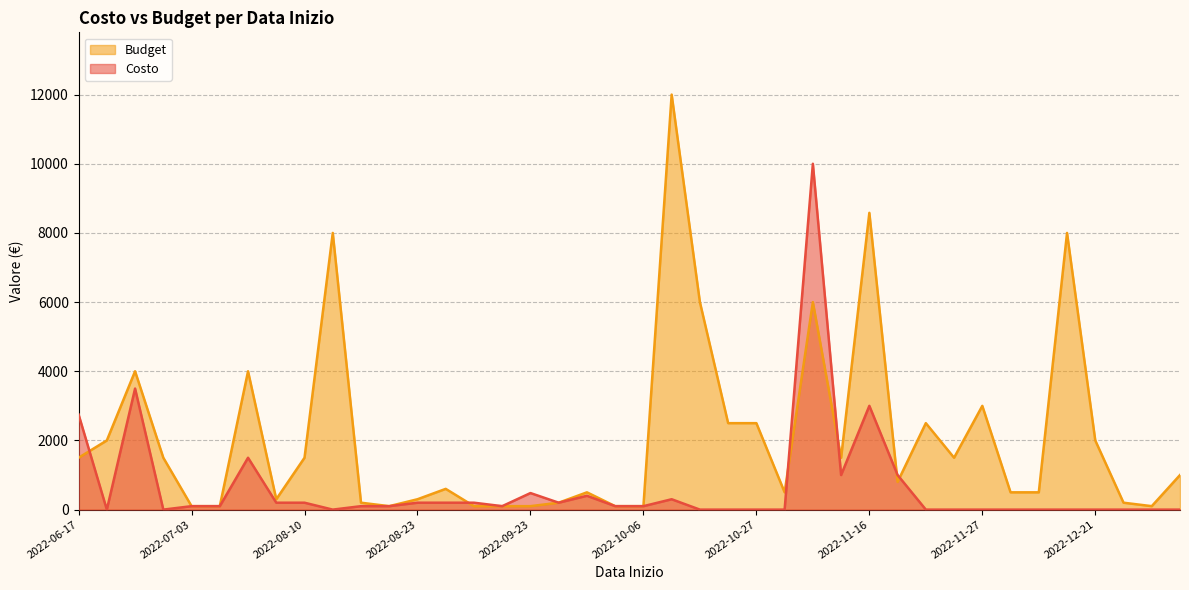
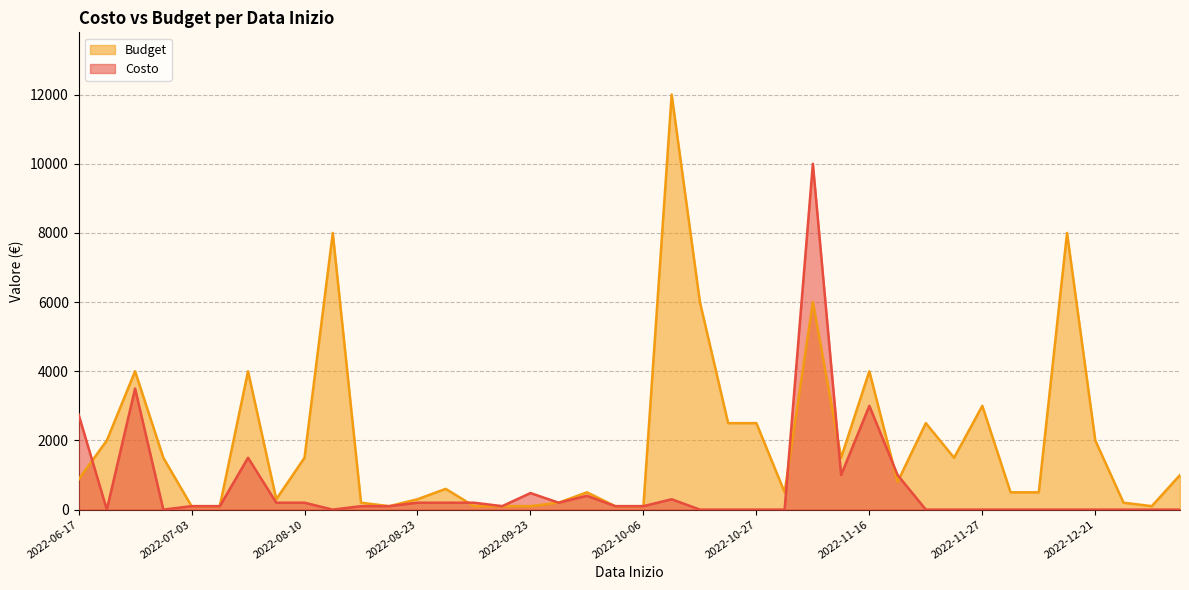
Budget, 2022-06-17: 1500 -> 900
Budget, 2022-11-16: 8600 -> 4000
